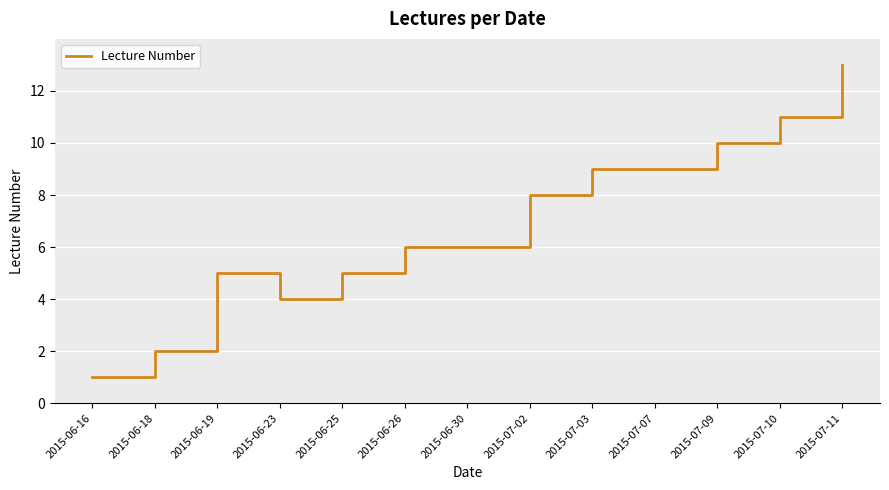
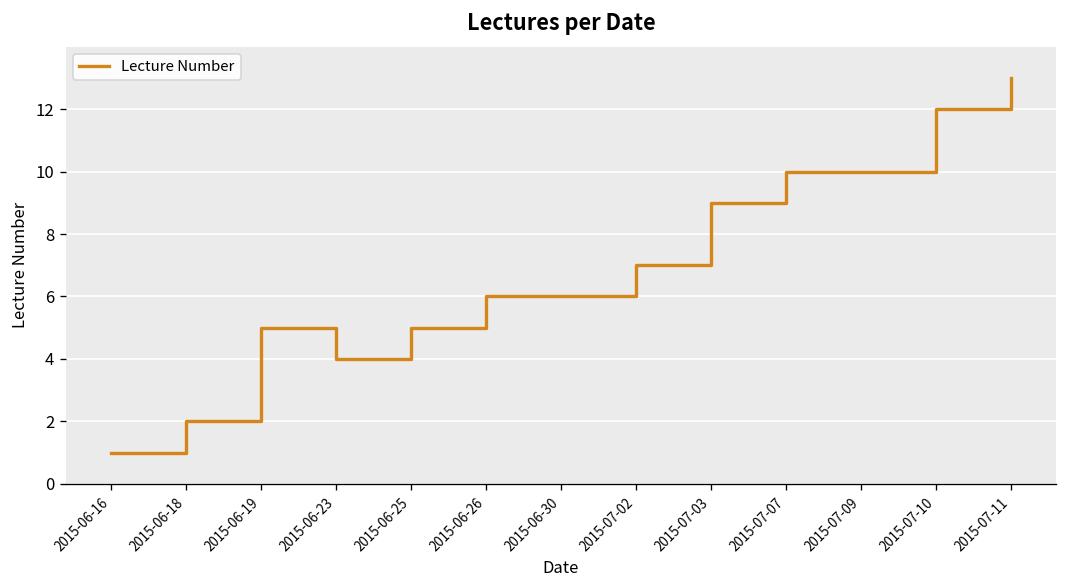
2015-07-02: 8 -> 7
2015-07-07: 9 -> 10
2015-07-10: 11 -> 12
